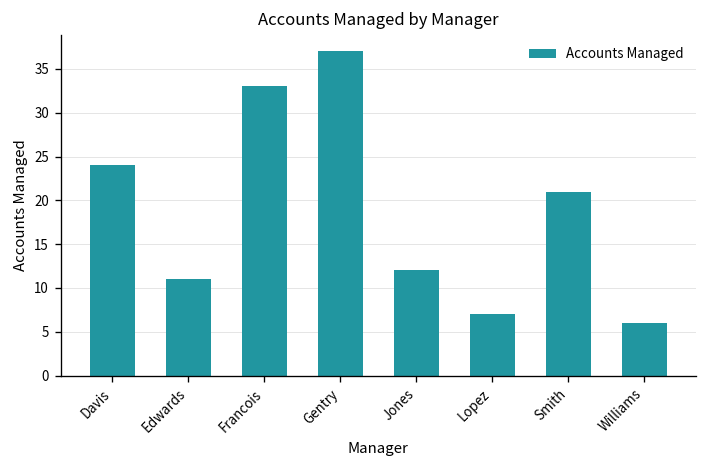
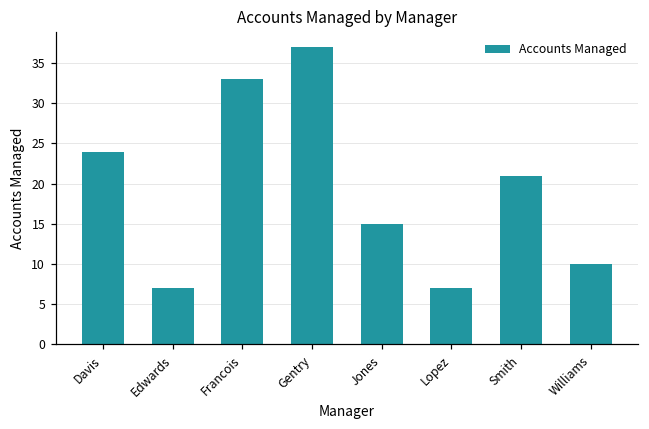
Edwards: 11 -> 7
Jones: 12 -> 15
Williams: 6 -> 10
